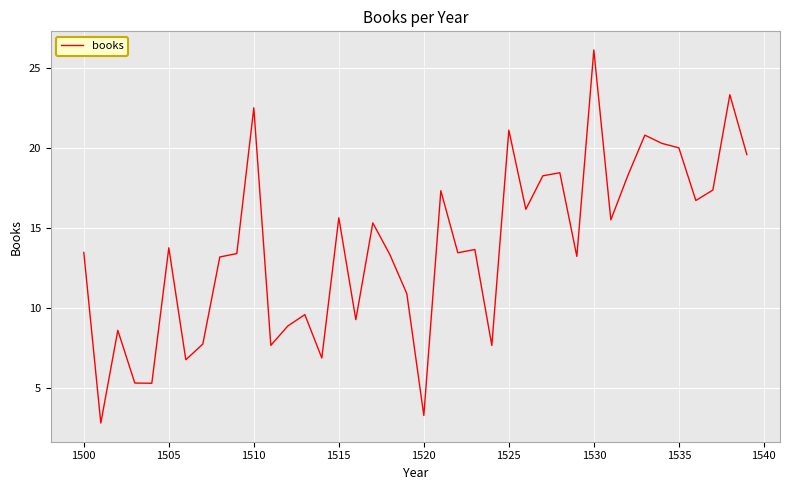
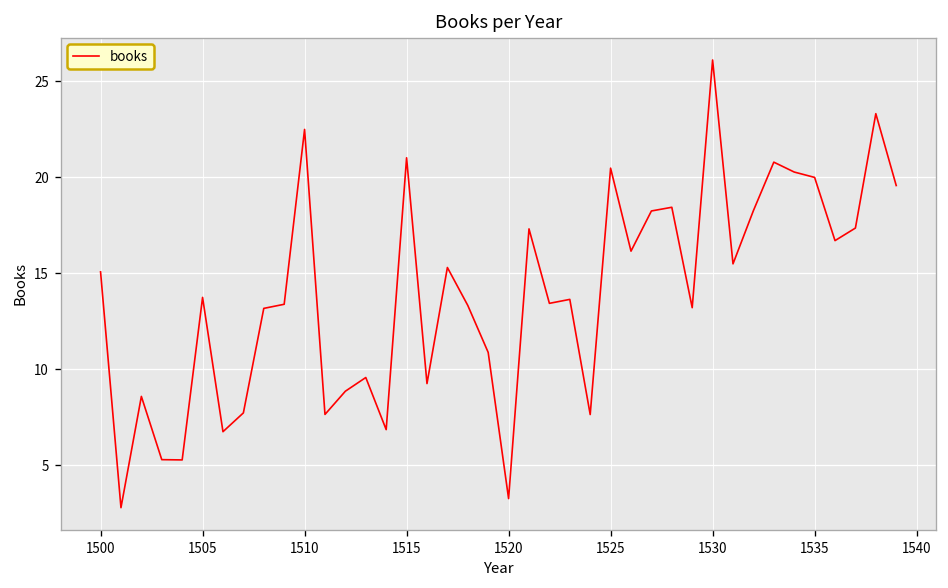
1500: 13.4 -> 15.1
1515: 15.6 -> 21.0
1525: 21.1 -> 20.5
